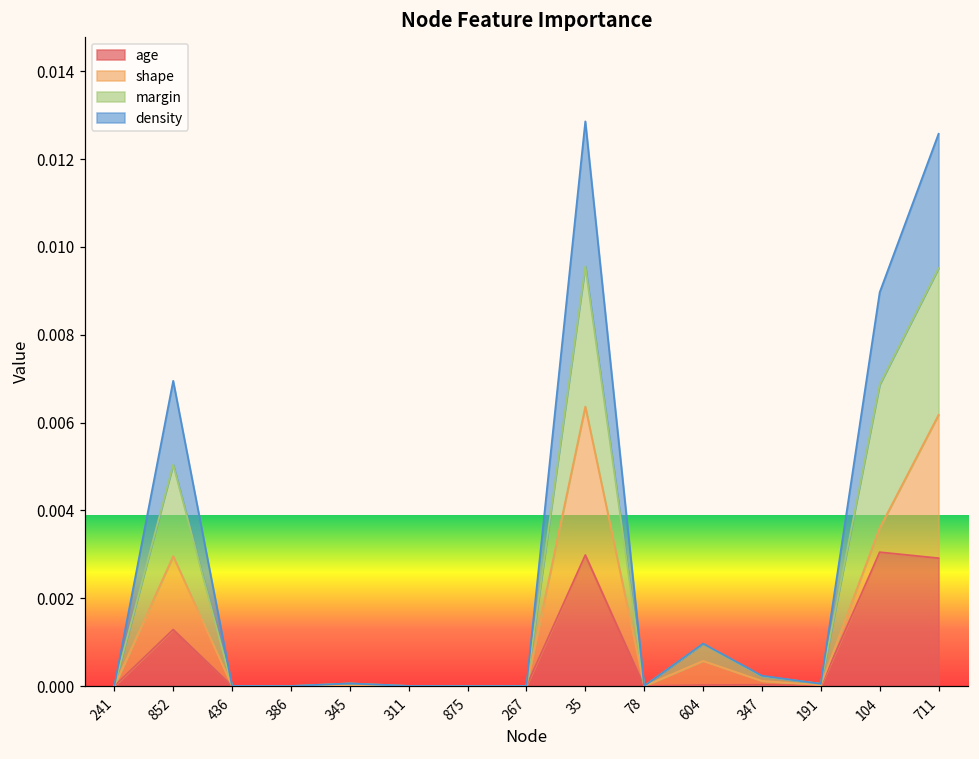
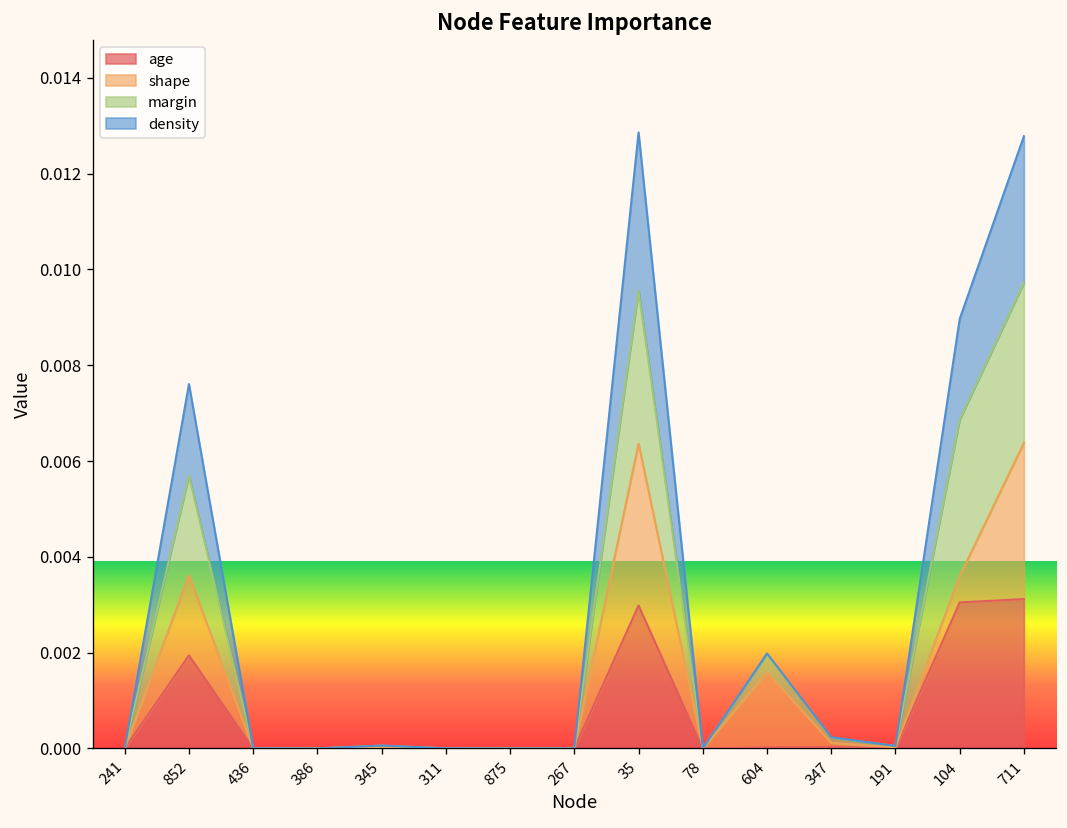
age, 852: 0.0013 -> 0.0019
shape, 604: 0.0006 -> 0.0016
age, 711: 0.0029 -> 0.0031
